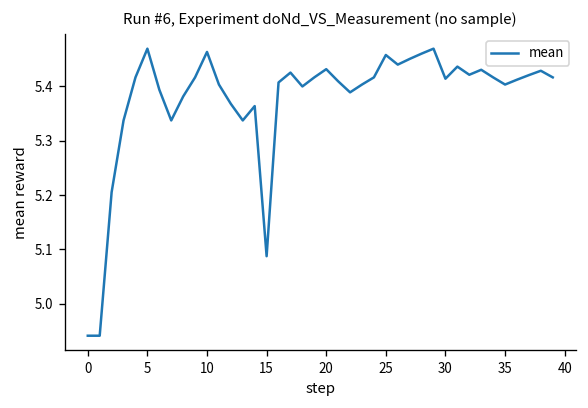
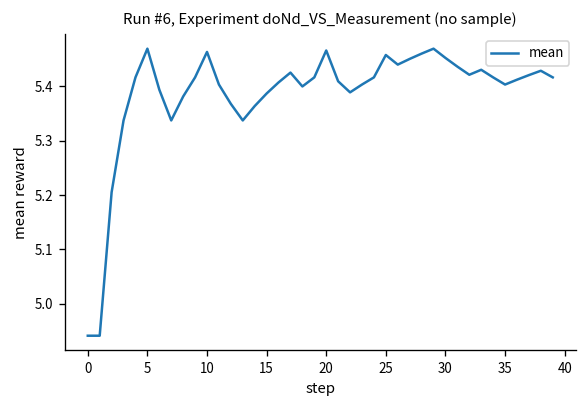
15: 5.09 -> 5.39
20: 5.43 -> 5.47
30: 5.41 -> 5.45
